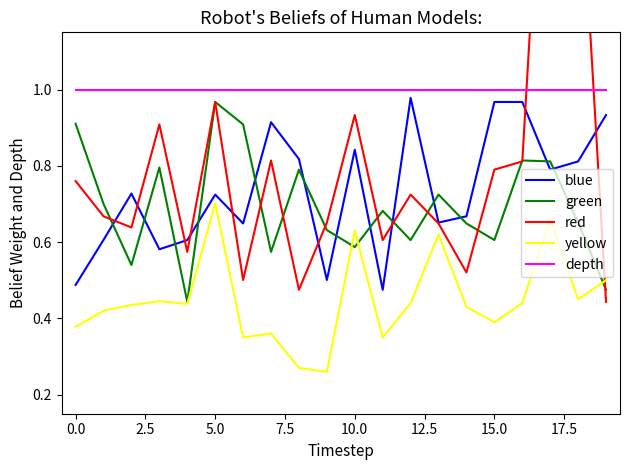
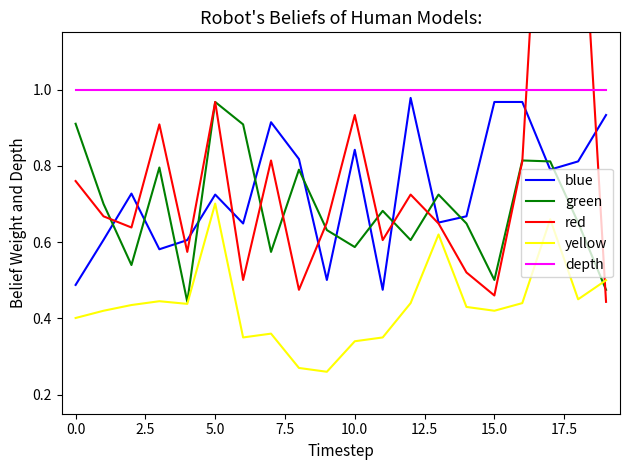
yellow, 0.0: 0.38 -> 0.40
yellow, 10.0: 0.63 -> 0.34
green, 15.0: 0.61 -> 0.50
red, 15.0: 0.79 -> 0.46
yellow, 15.0: 0.39 -> 0.42
